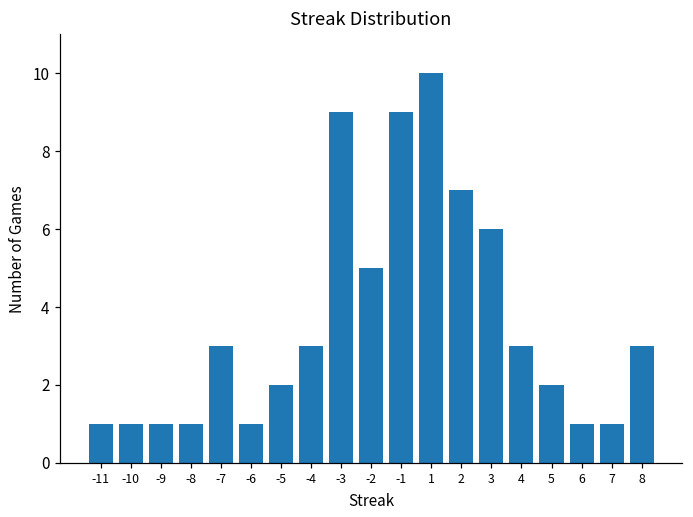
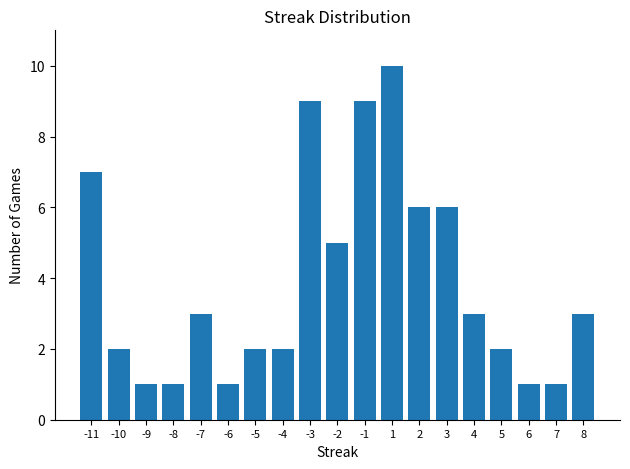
-11: 1 -> 7
-10: 1 -> 2
-4: 3 -> 2
2: 7 -> 6
